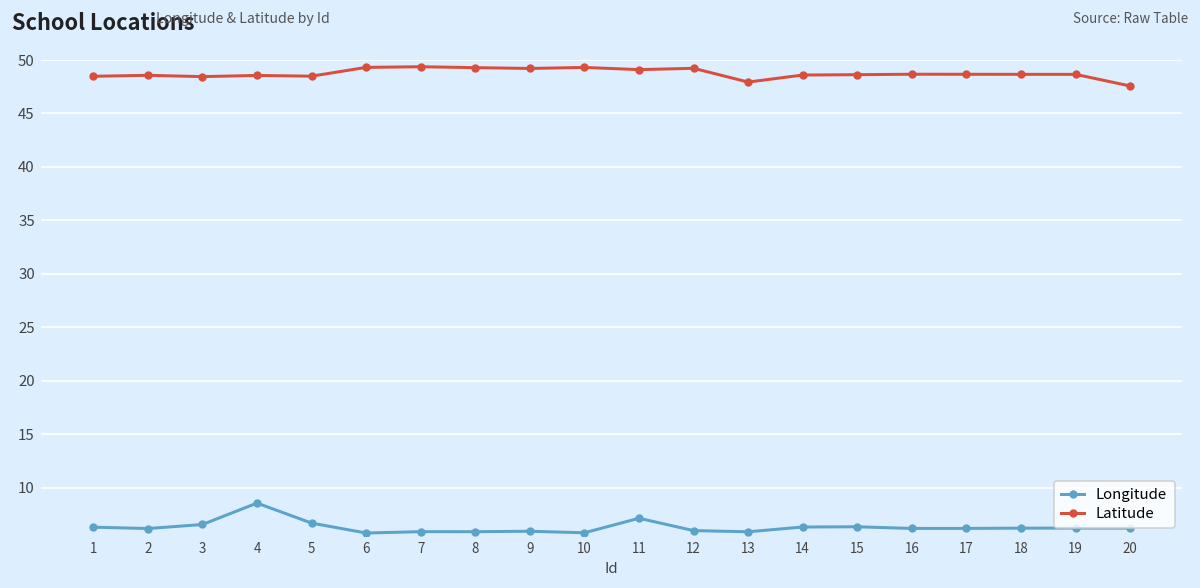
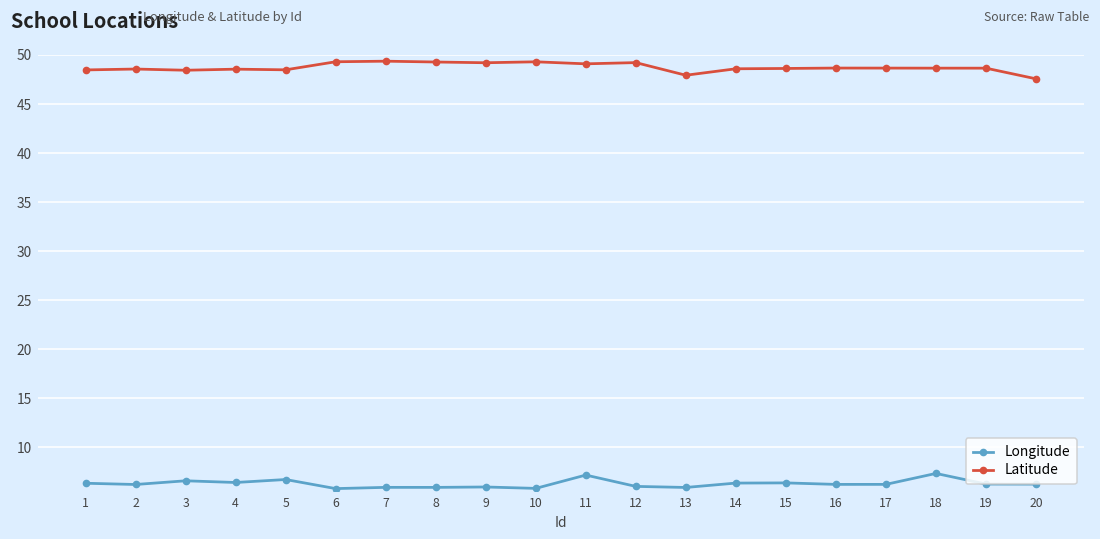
Longitude, 4: 9 -> 6
Longitude, 18: 6 -> 7
